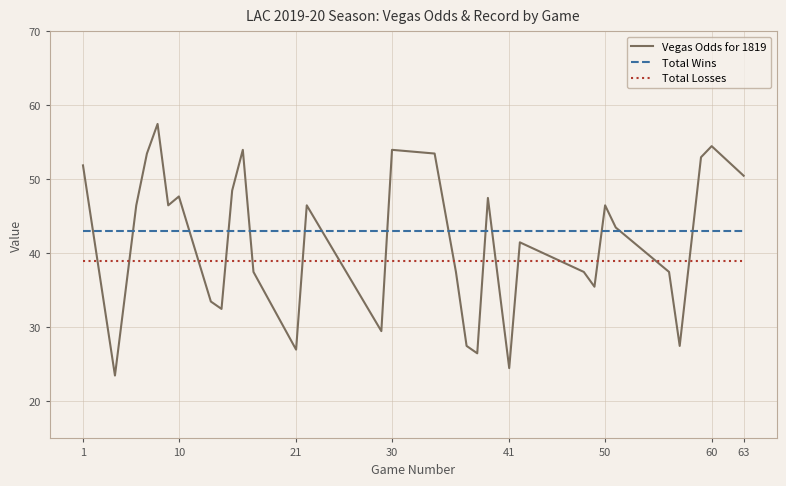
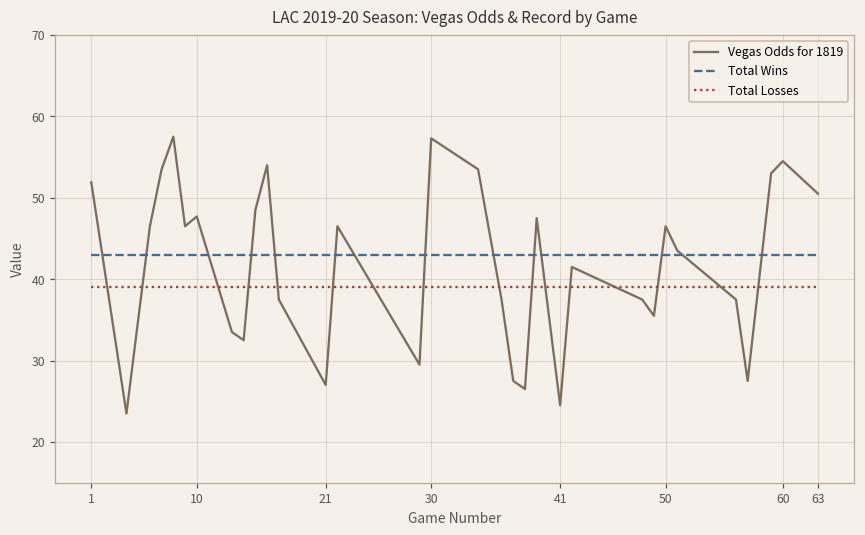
Vegas Odds for 1819, 30: 54 -> 57
